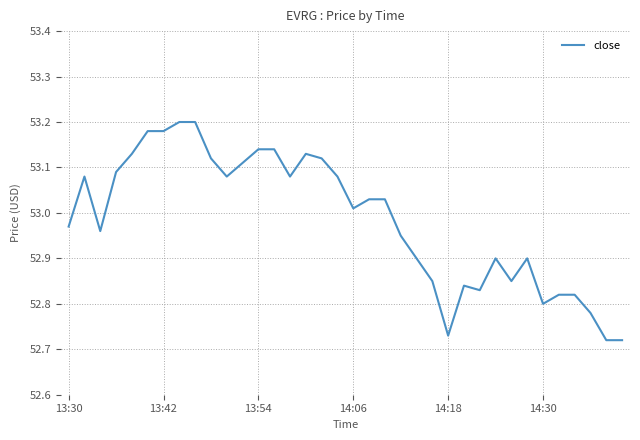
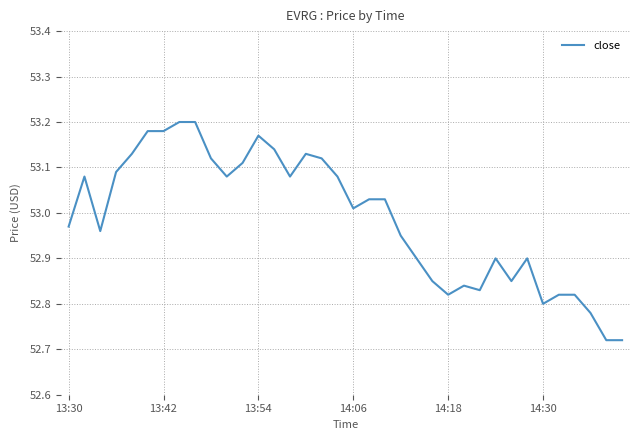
13:54: 53.14 -> 53.17
14:18: 52.73 -> 52.82
